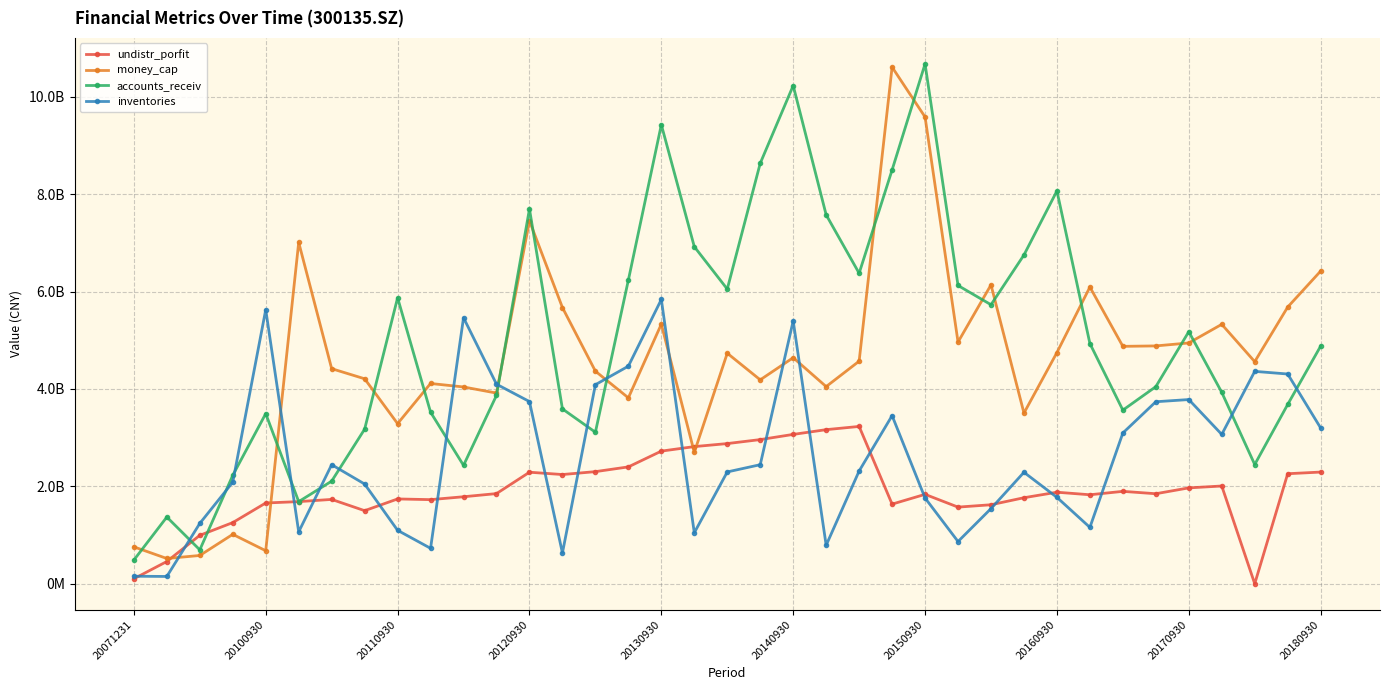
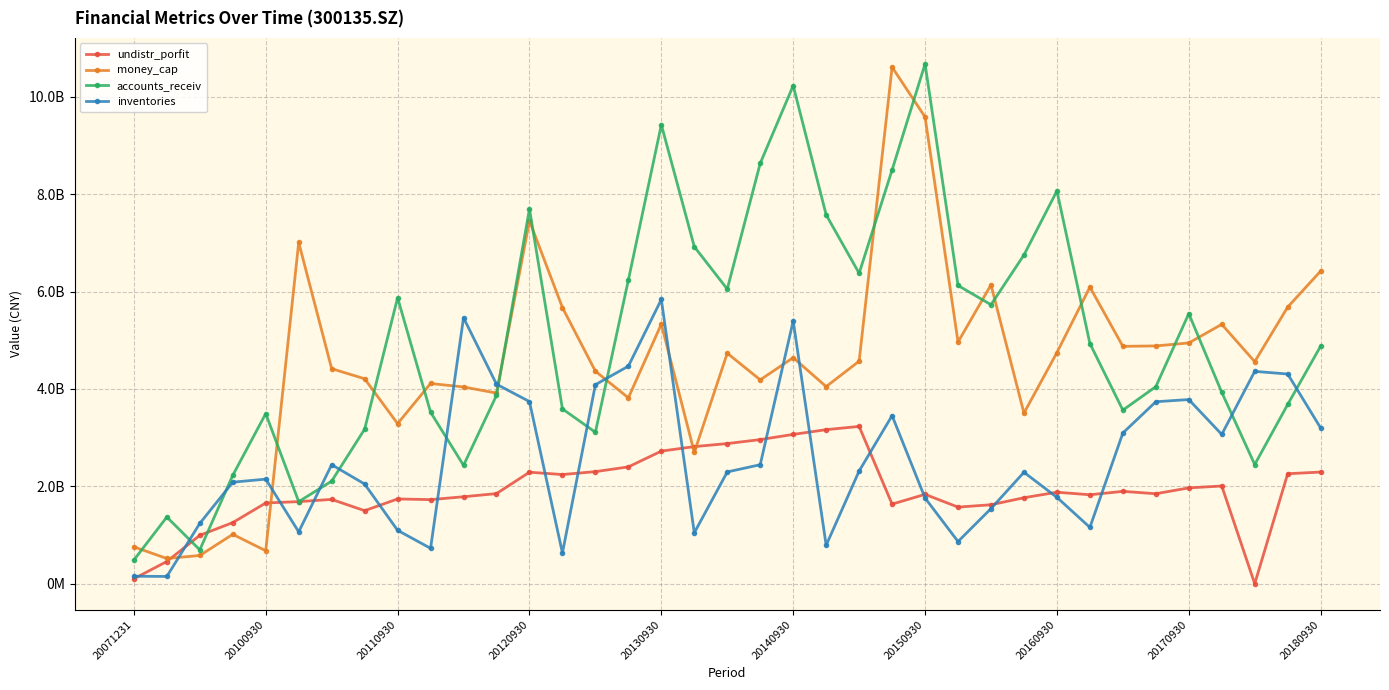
inventories, 20100930: 5600000000 -> 2100000000
accounts_receiv, 20170930: 5200000000 -> 5500000000
